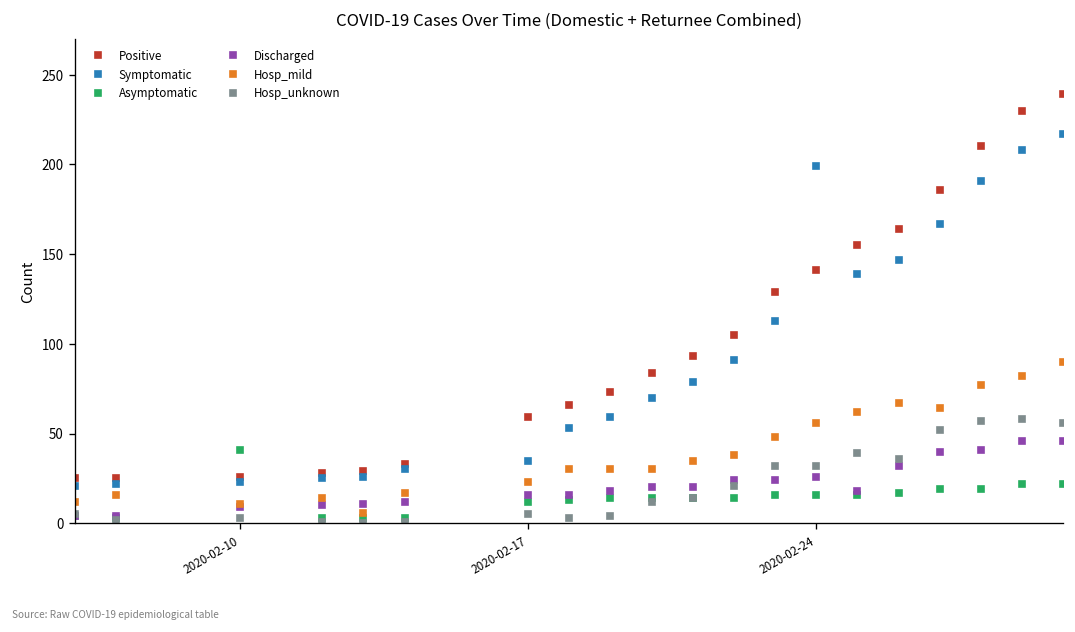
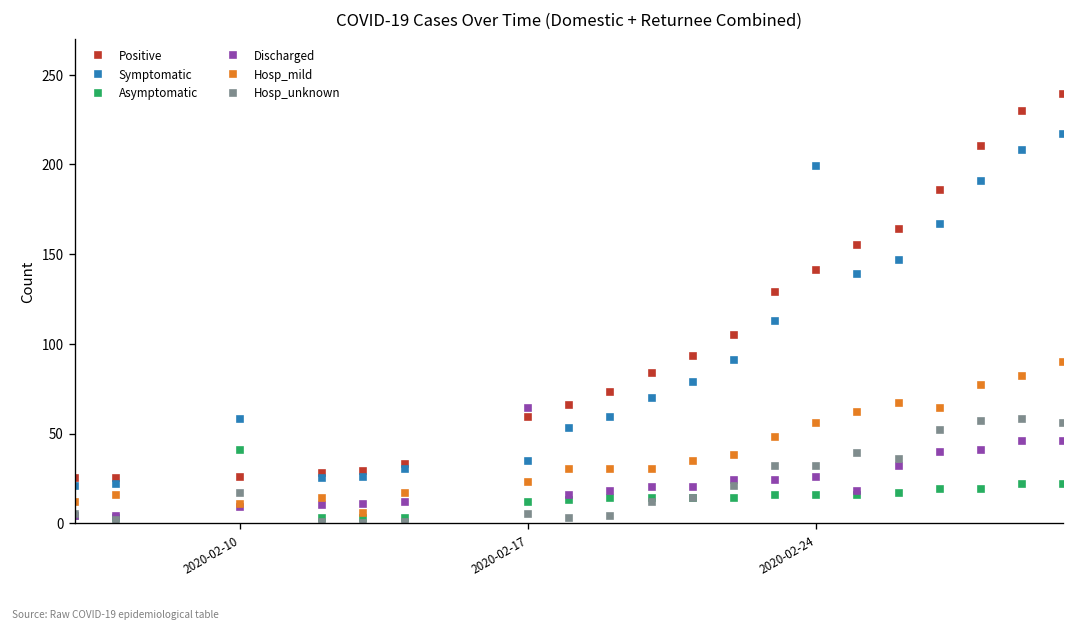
Symptomatic, 2020-02-10: 23 -> 58
Hosp_unknown, 2020-02-10: 3 -> 17
Discharged, 2020-02-17: 16 -> 64
